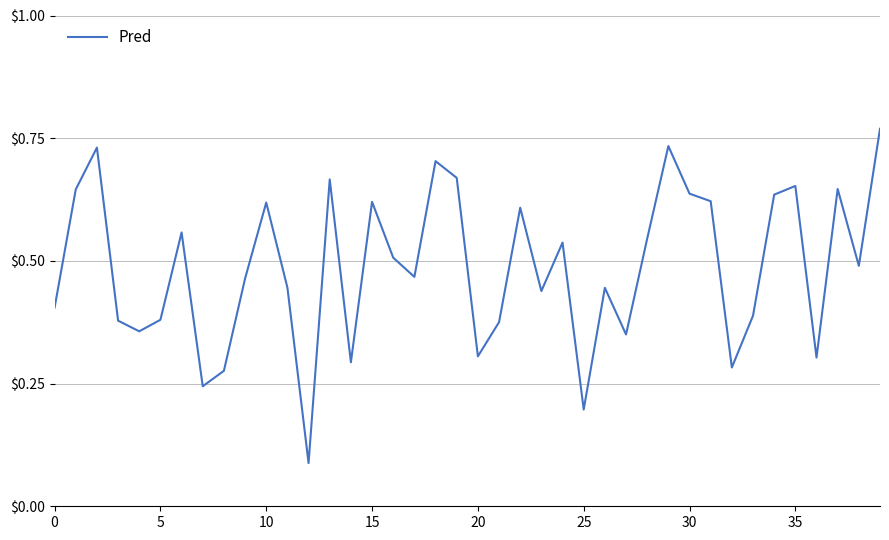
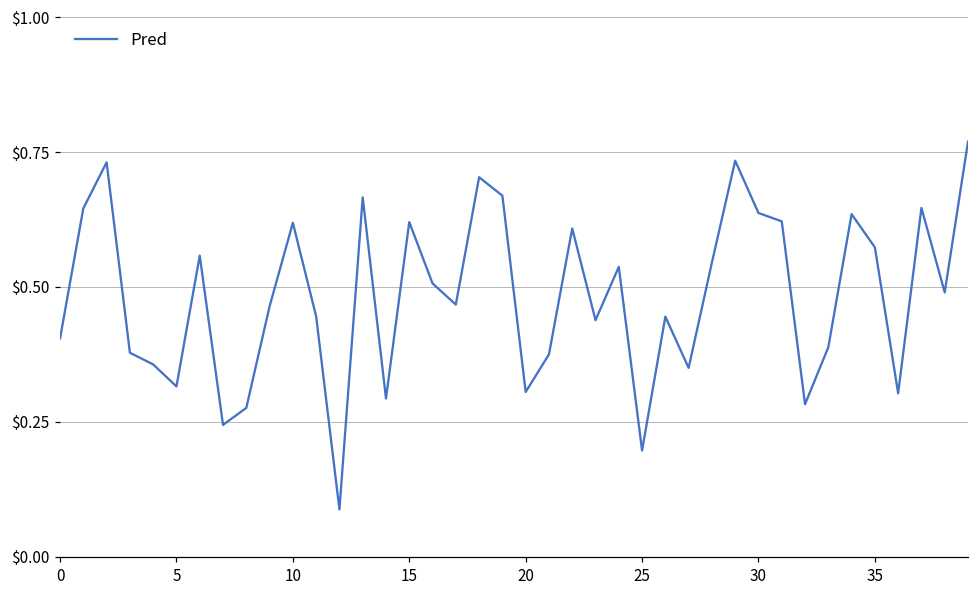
5: $0.38 -> $0.32
35: $0.65 -> $0.57
